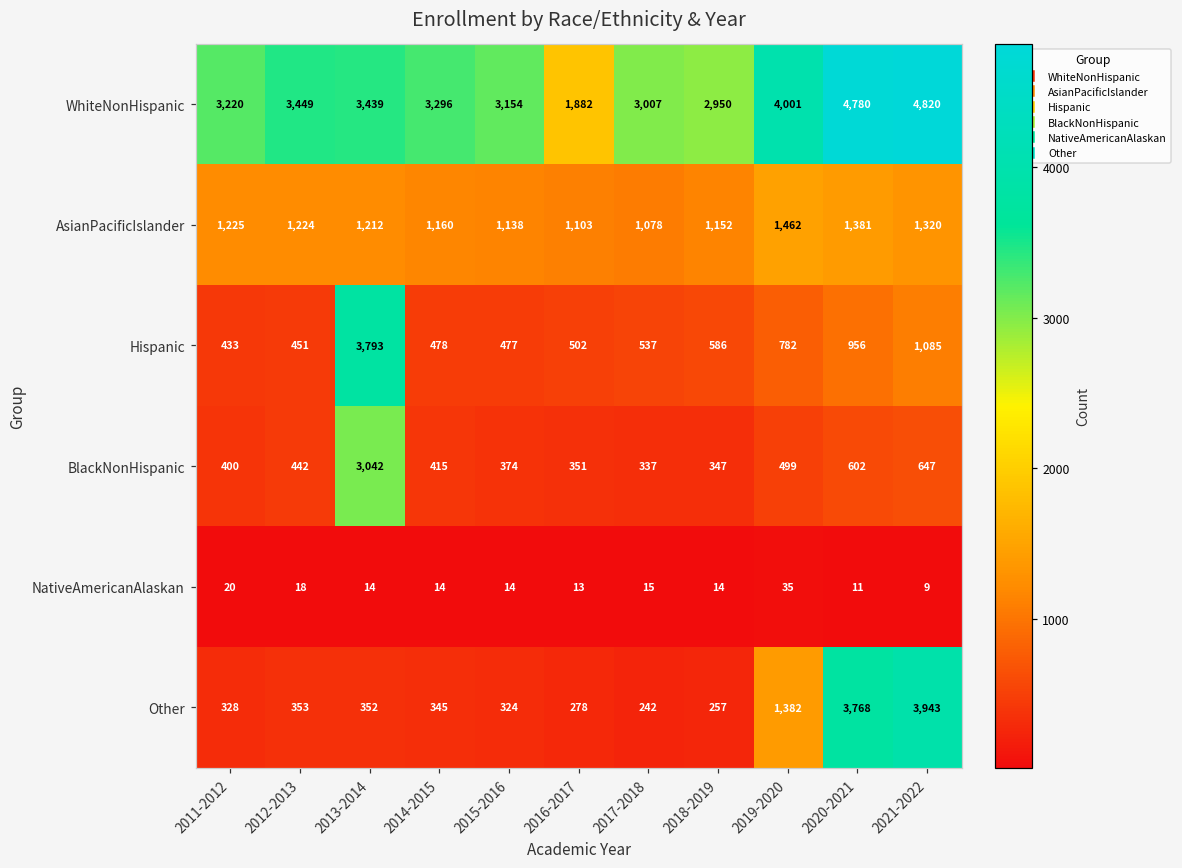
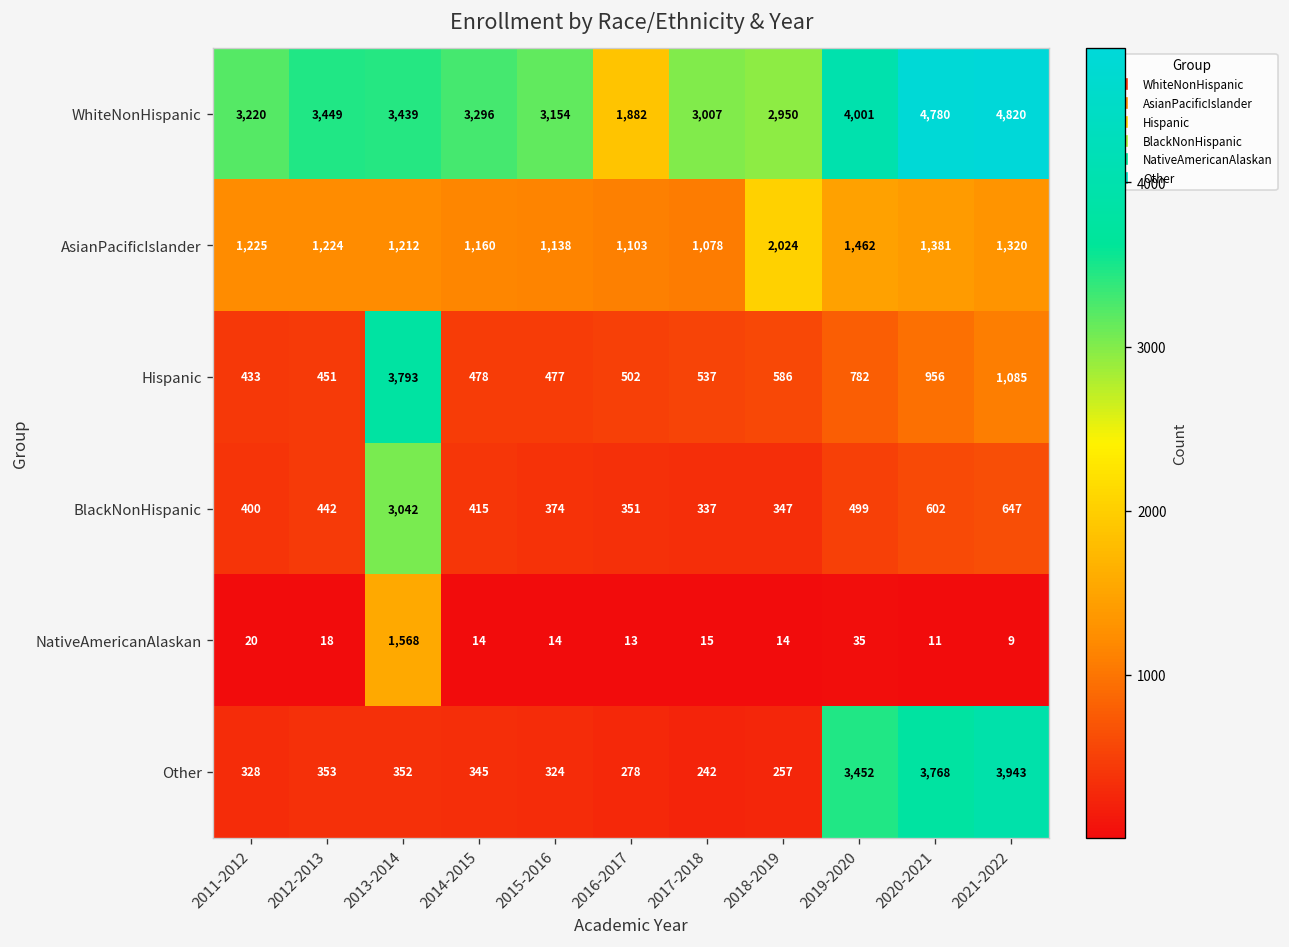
AsianPacificIslander, 2018-2019: 1,152 -> 2,024
NativeAmericanAlaskan, 2013-2014: 14 -> 1,568
Other, 2019-2020: 1,382 -> 3,452
